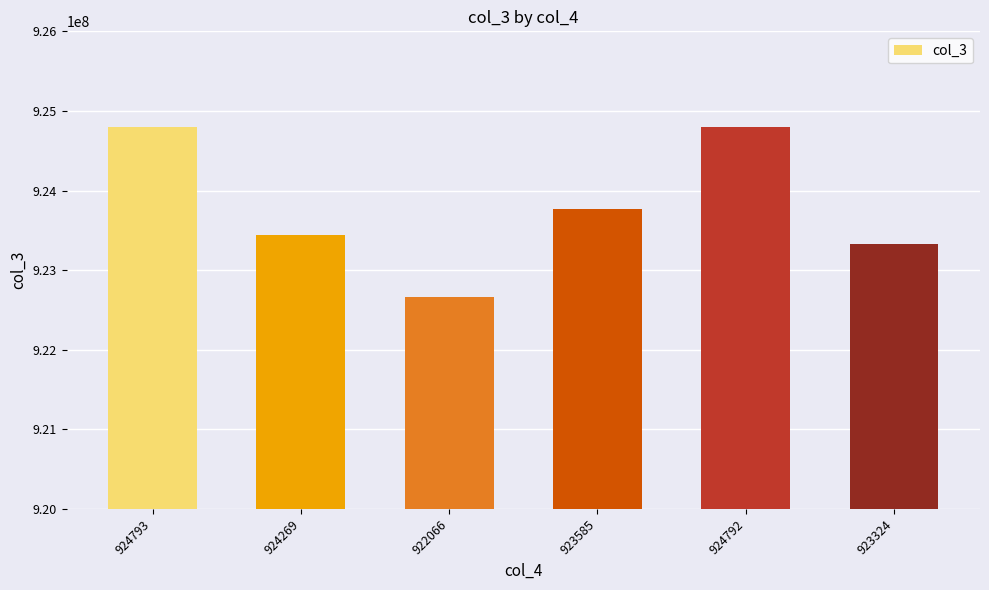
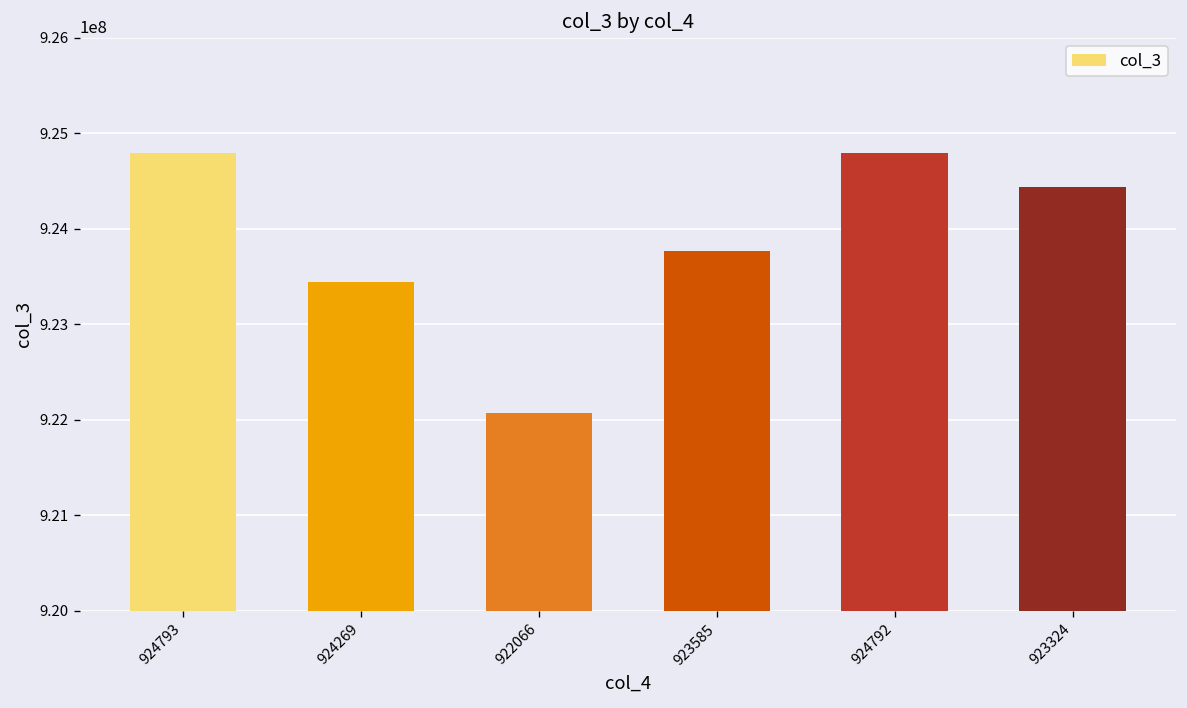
922066: 922700000 -> 922100000
923324: 923300000 -> 924400000
